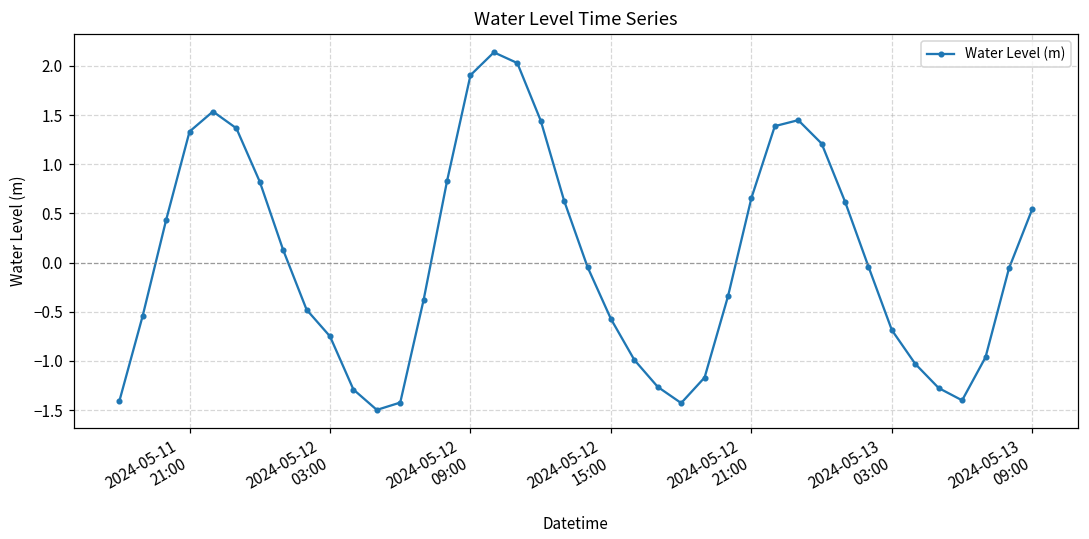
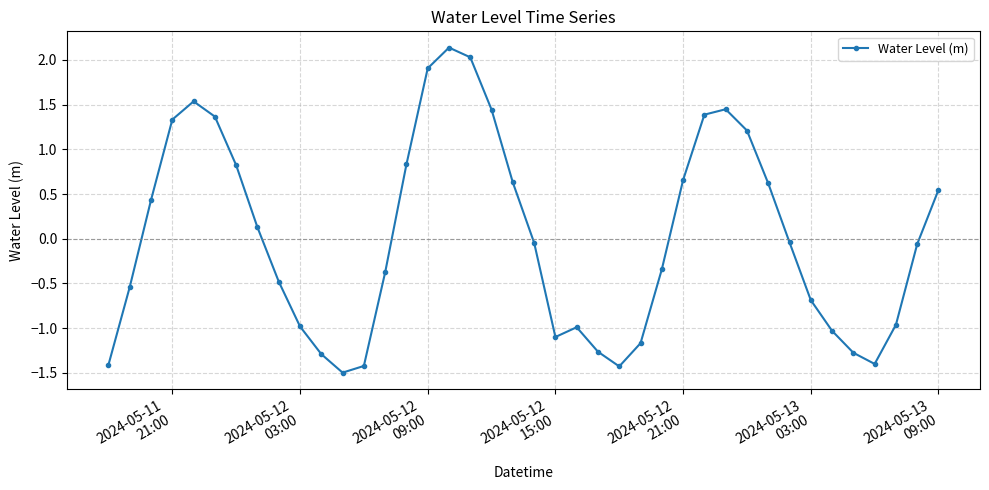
2024-05-12 03:00: -0.7 -> -1.0
2024-05-12 15:00: -0.6 -> -1.1
